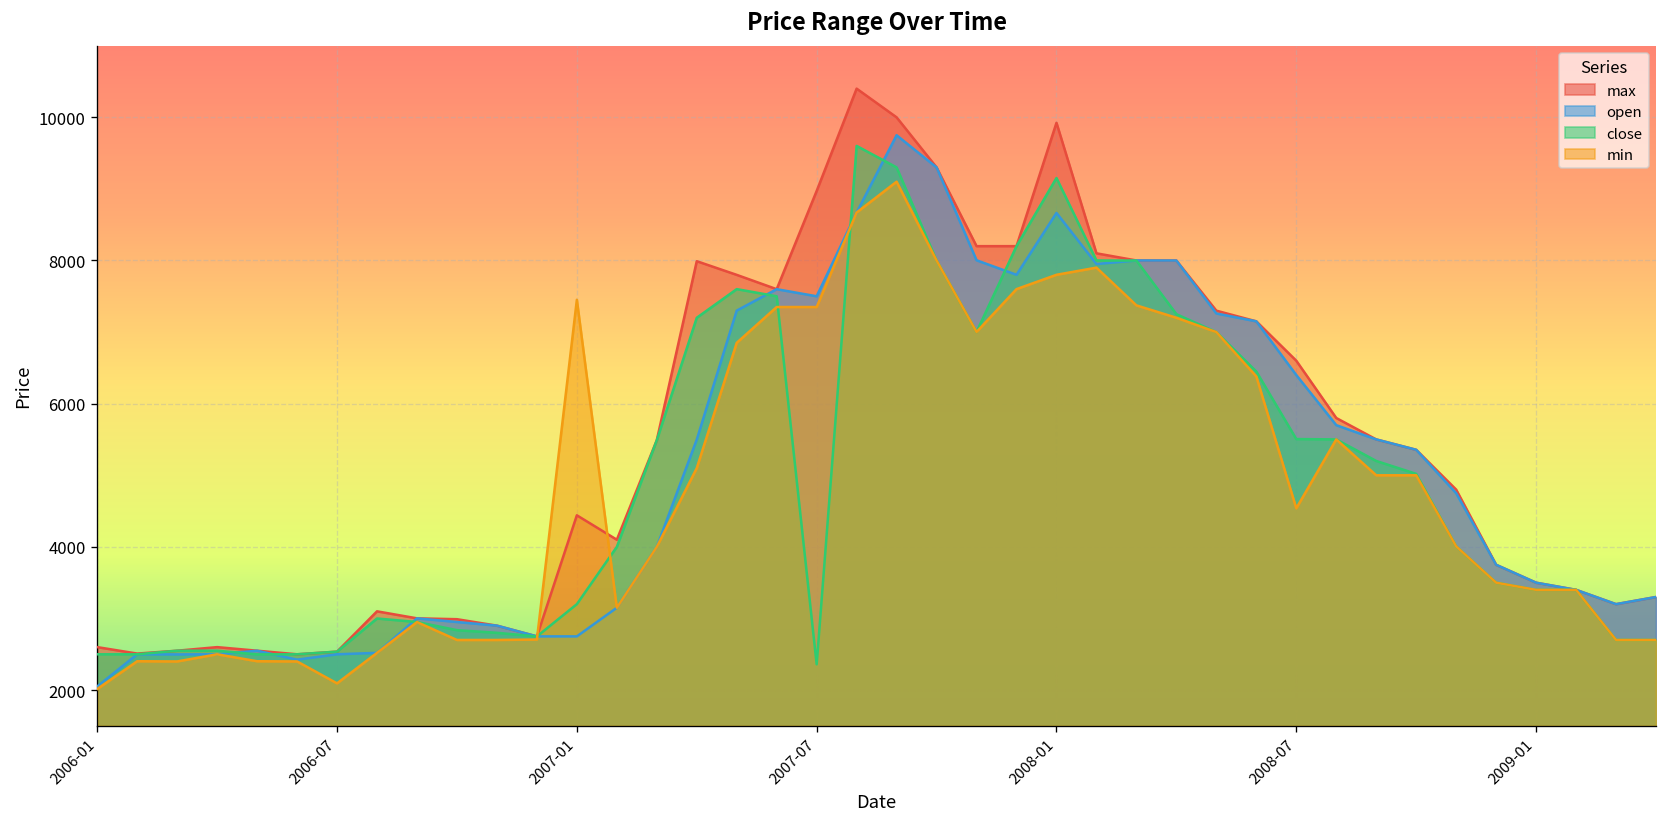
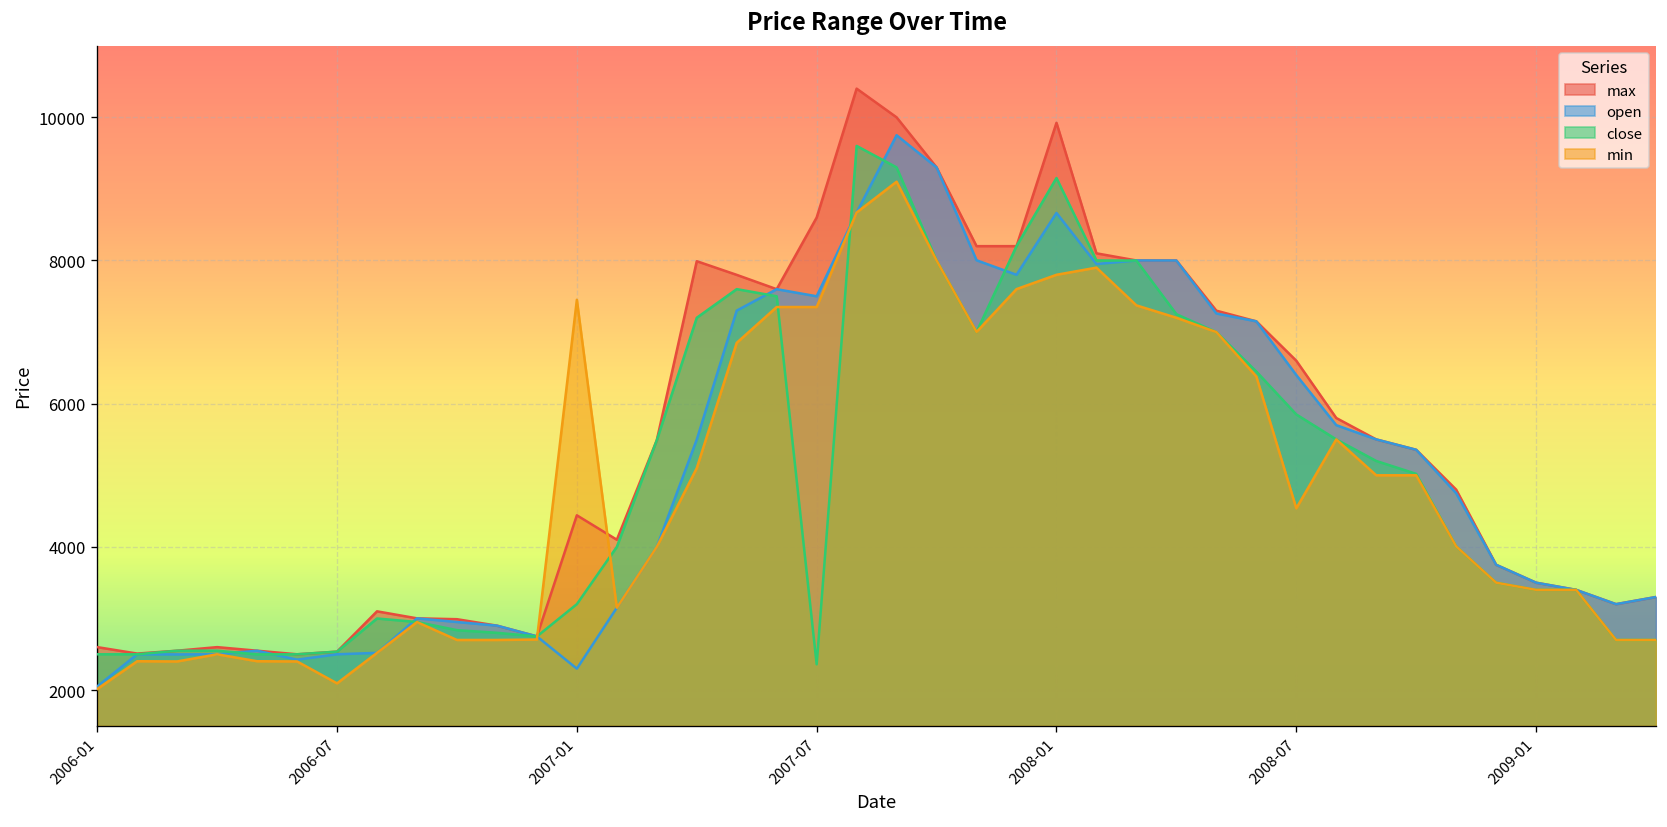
open, 2007-01: 2800 -> 2300
max, 2007-07: 9000 -> 8600
close, 2008-07: 5500 -> 5900
